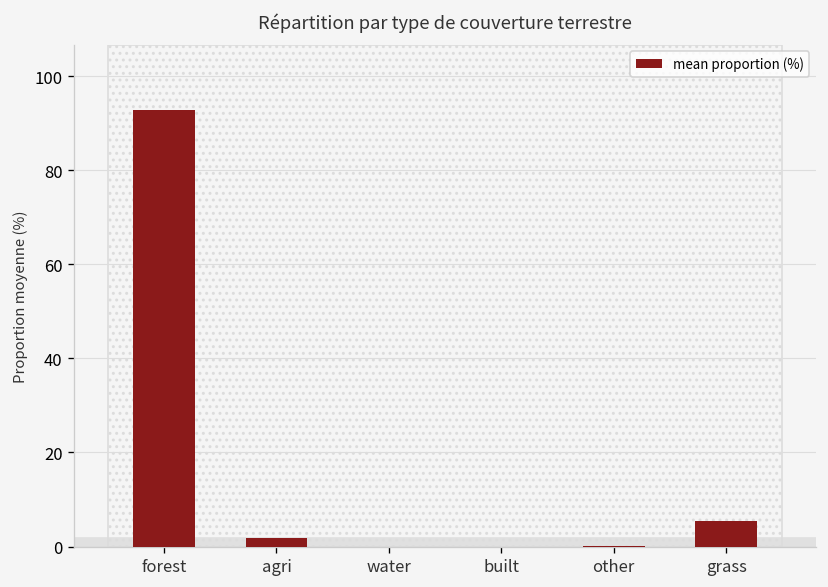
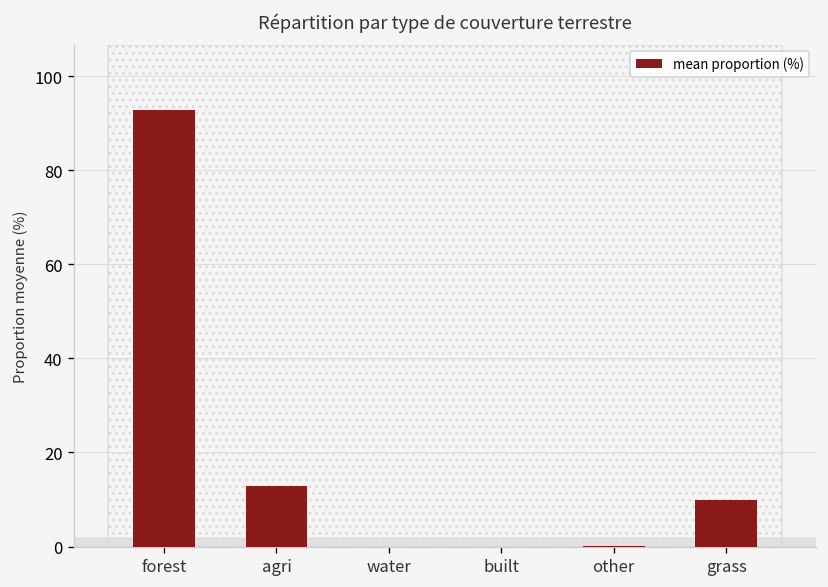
mean proportion (%), agri: 2 -> 13
mean proportion (%), grass: 5 -> 10
